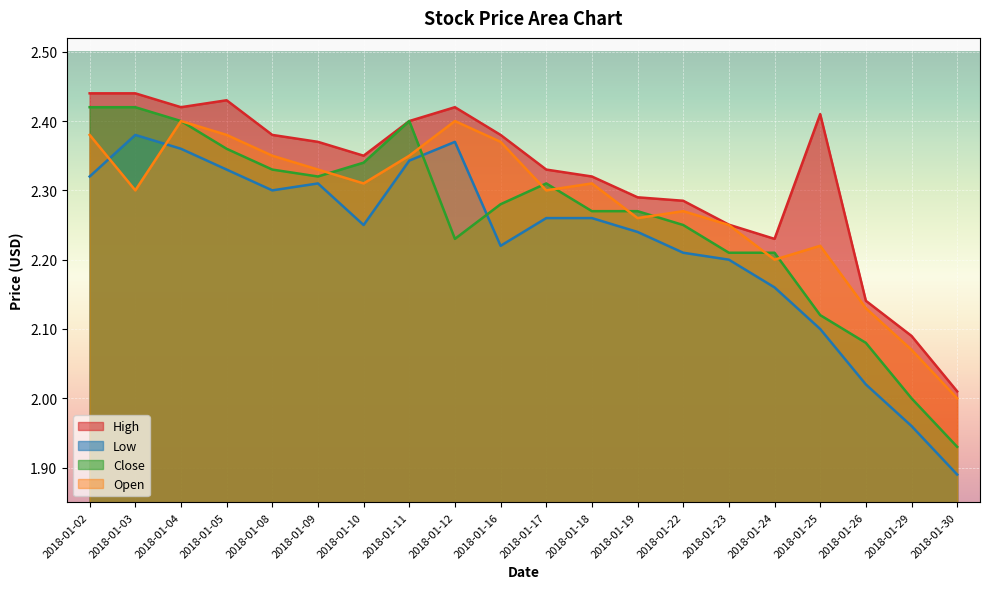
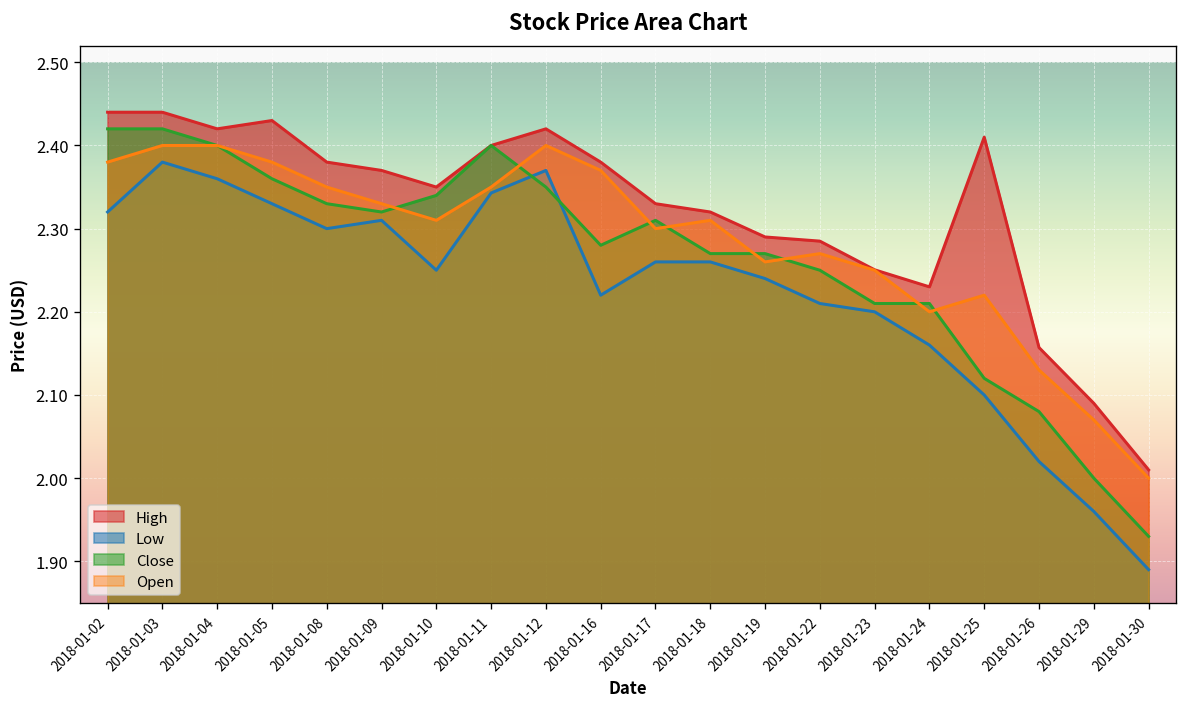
Open, 2018-01-03: 2.3 -> 2.4
Close, 2018-01-12: 2.23 -> 2.35
High, 2018-01-26: 2.14 -> 2.16
